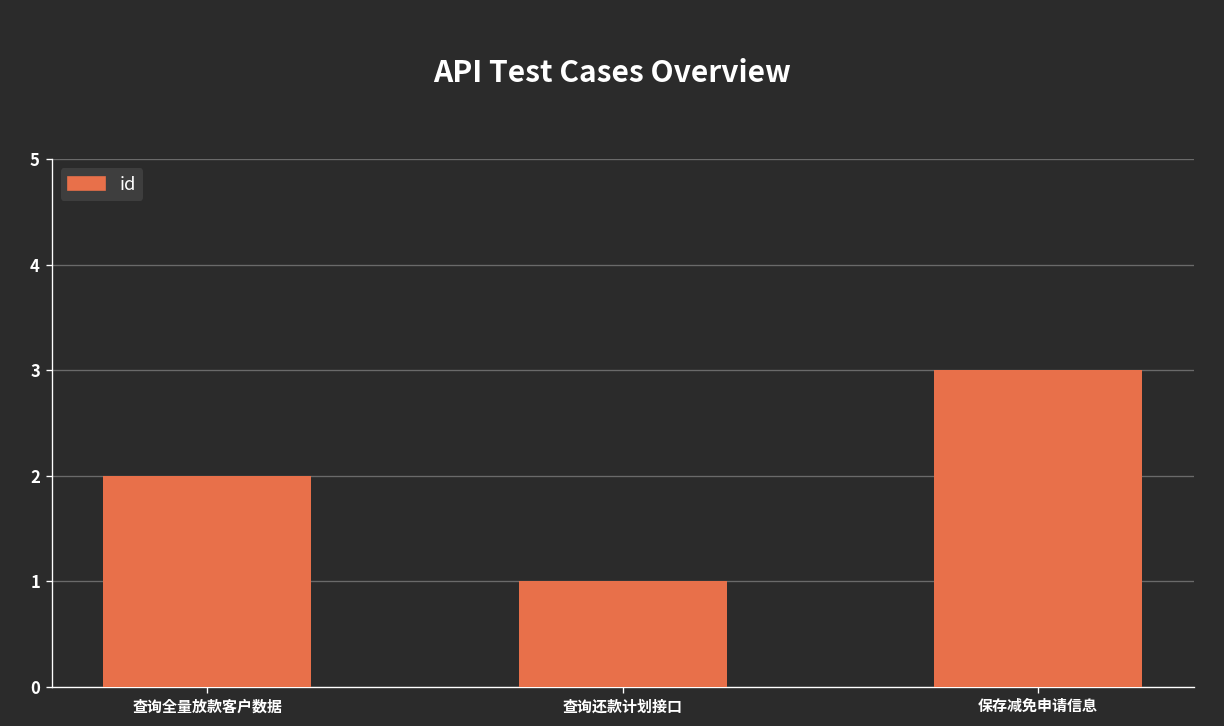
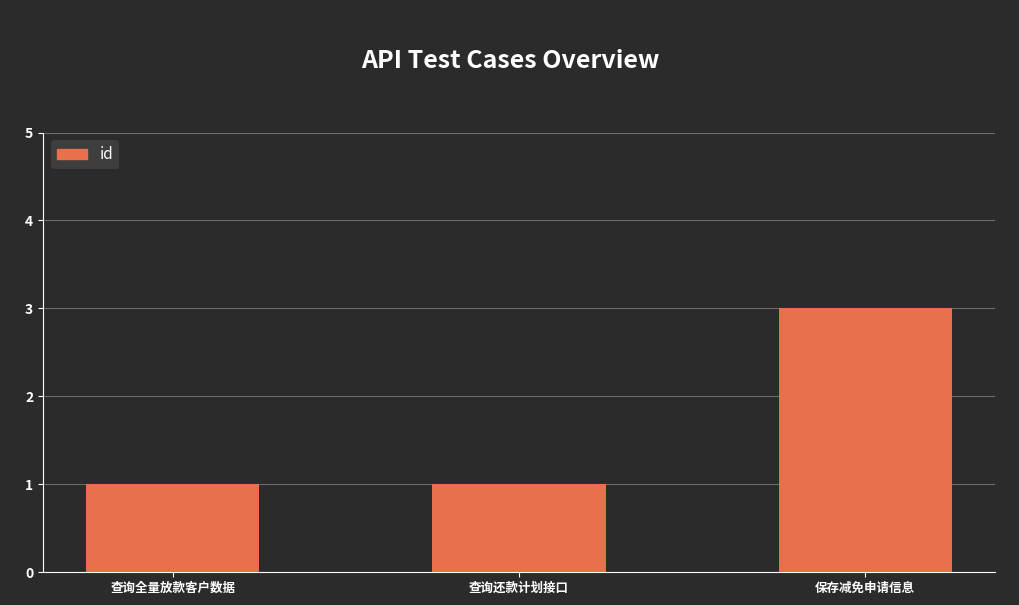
查询全量放款客户数据: 2 -> 1
